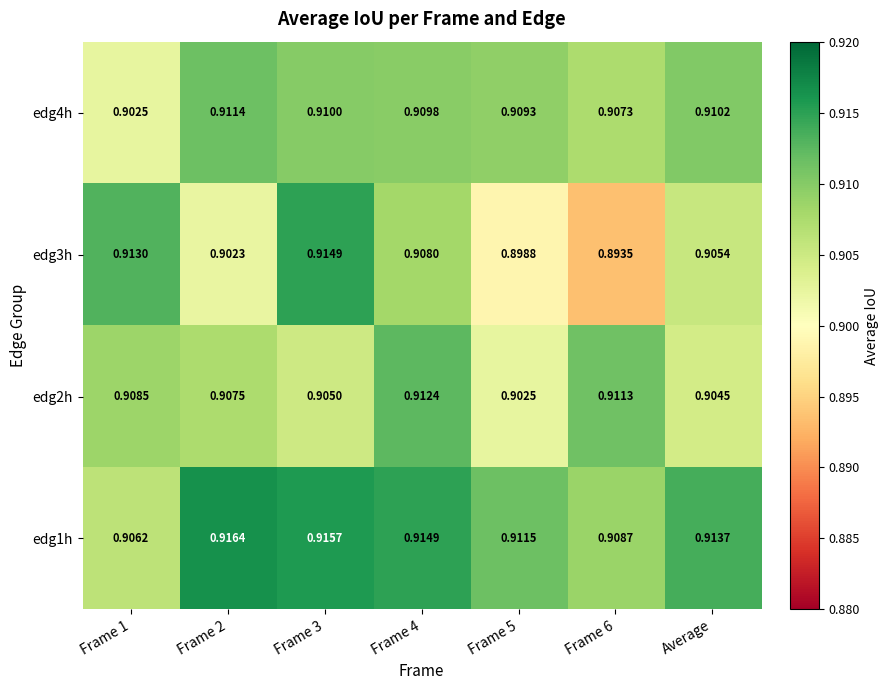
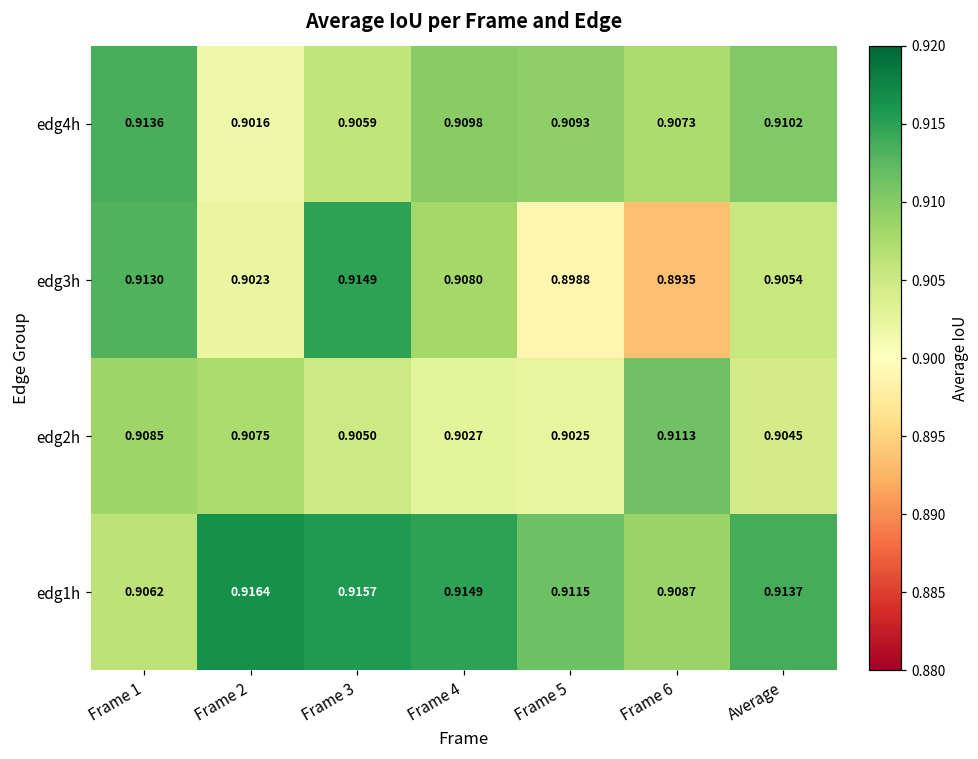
edg4h, Frame 1: 0.9025 -> 0.9136
edg4h, Frame 2: 0.9114 -> 0.9016
edg4h, Frame 3: 0.9100 -> 0.9059
edg2h, Frame 4: 0.9124 -> 0.9027
